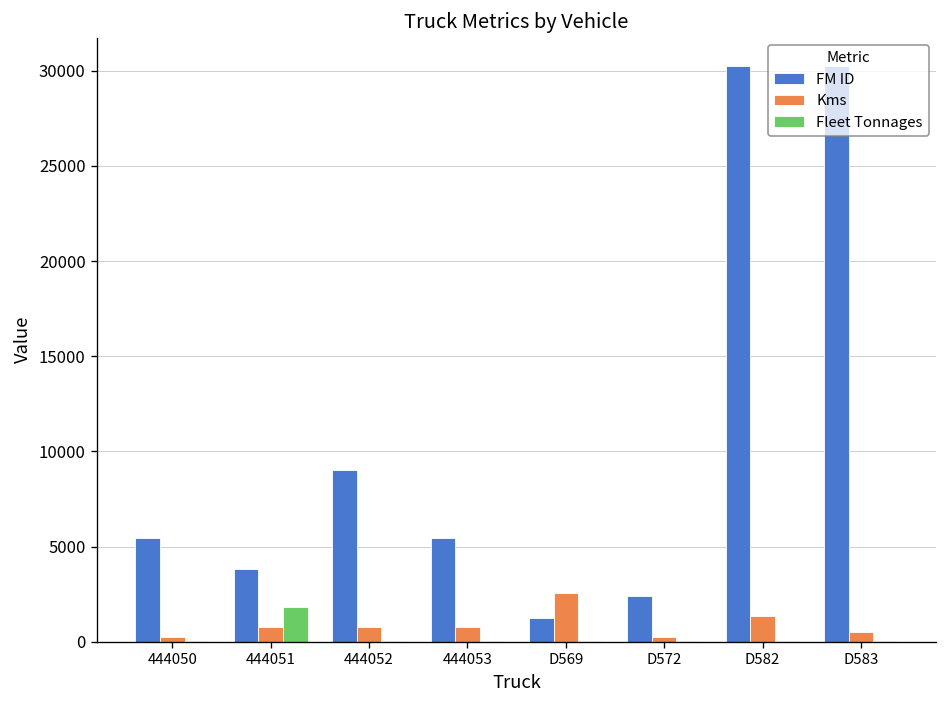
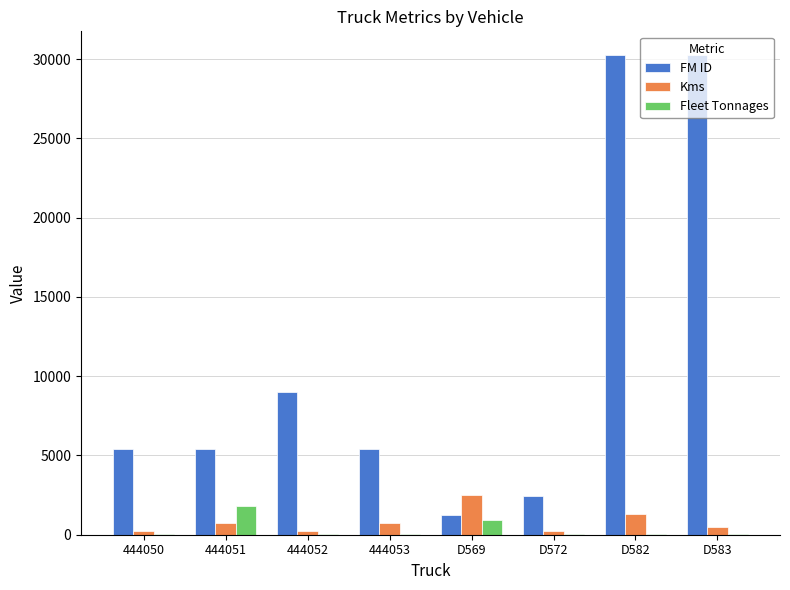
FM ID, 444051: 3800 -> 5400
Kms, 444052: 800 -> 300
Fleet Tonnages, D569: 0 -> 900
